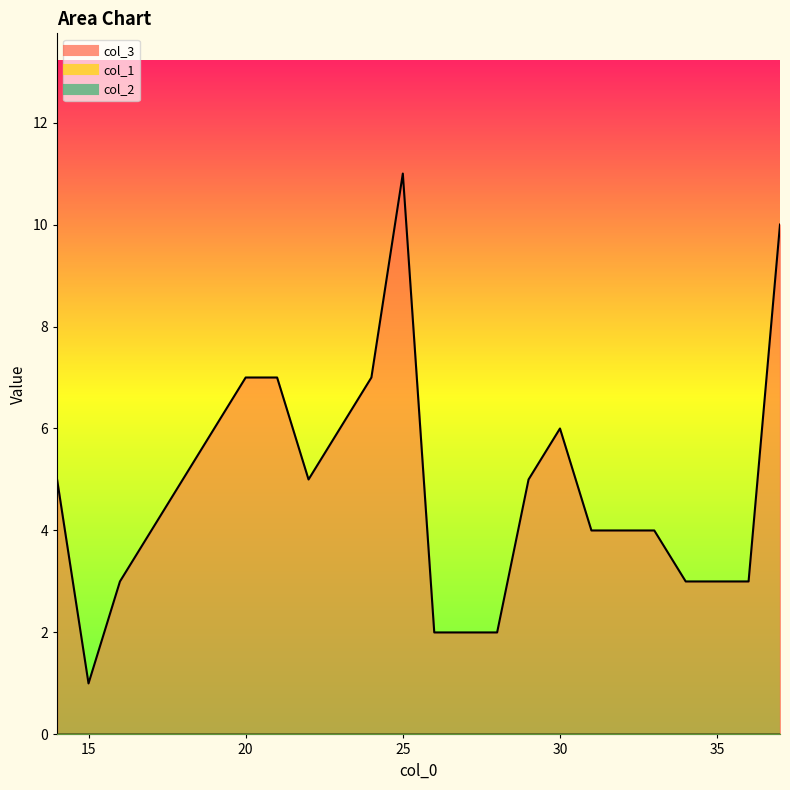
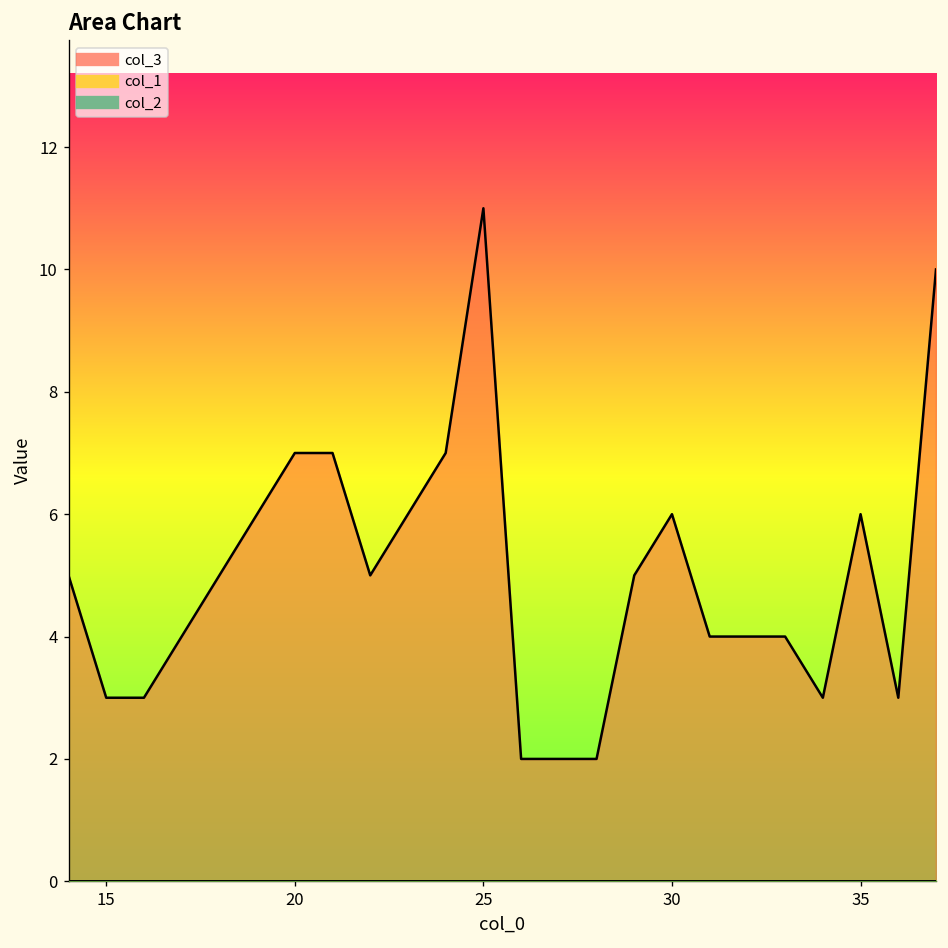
col_3, 15: 1 -> 3
col_3, 35: 3 -> 6
